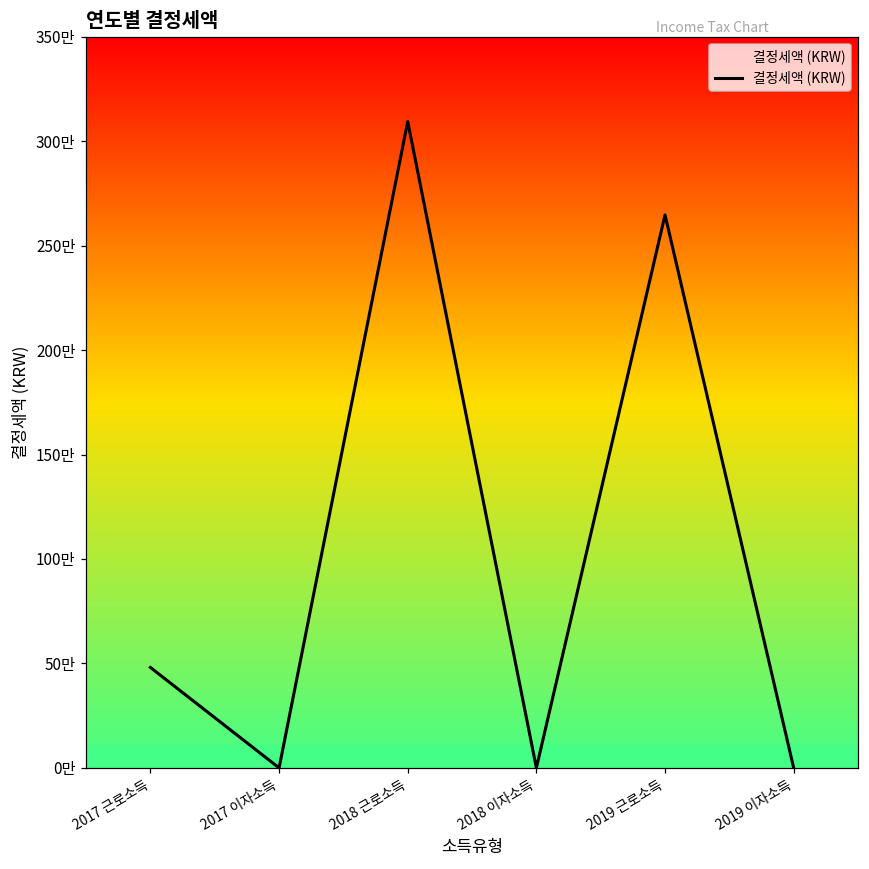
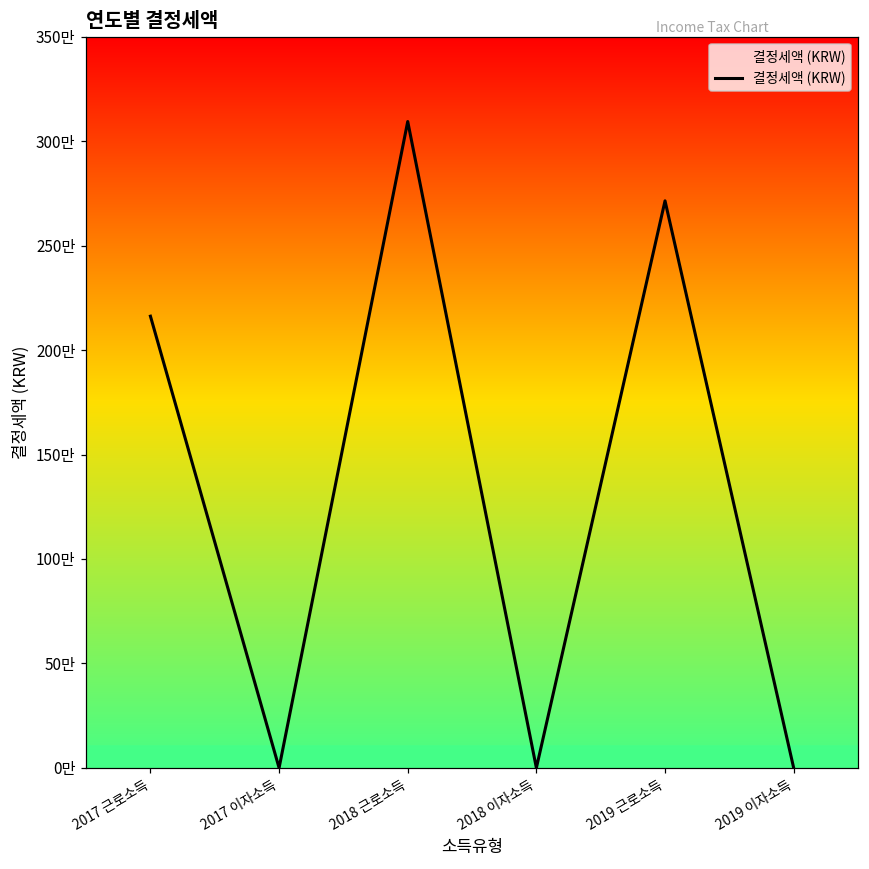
2017 근로소득: 48만 -> 216만
2019 근로소득: 265만 -> 271만
